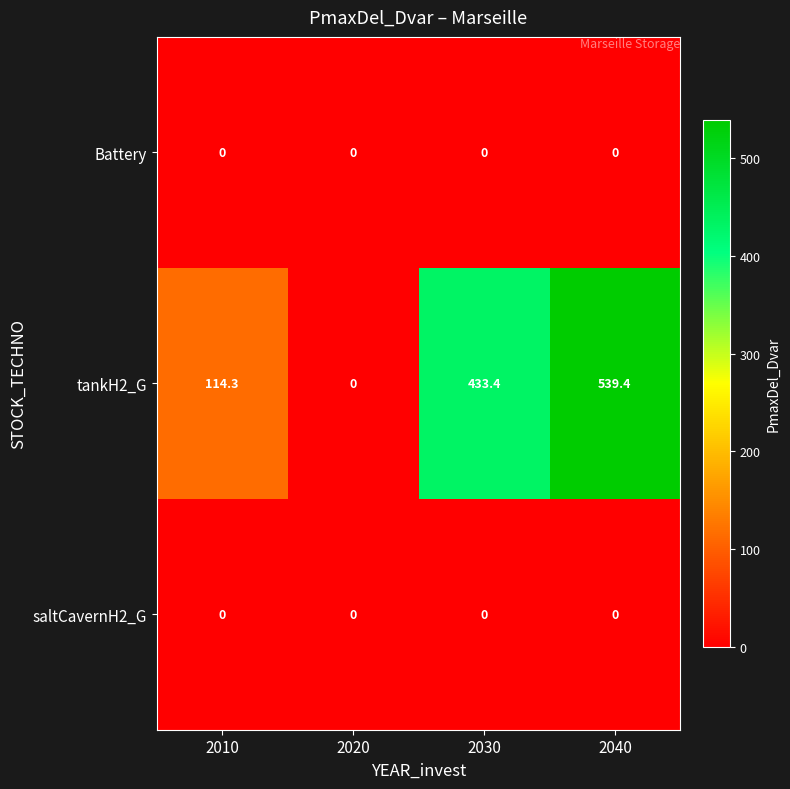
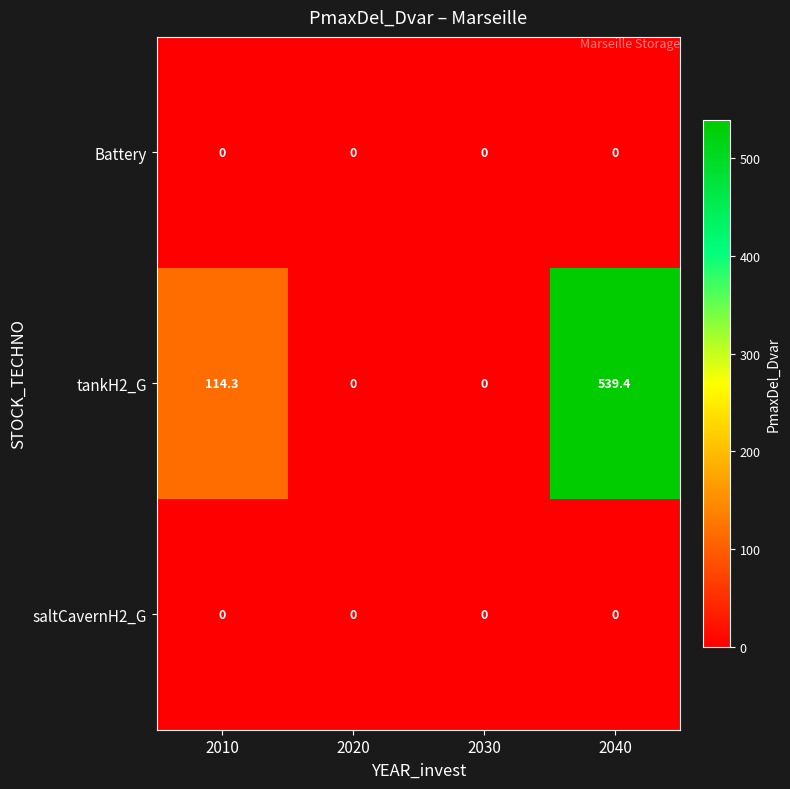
tankH2_G, 2030: 433.4 -> 0
